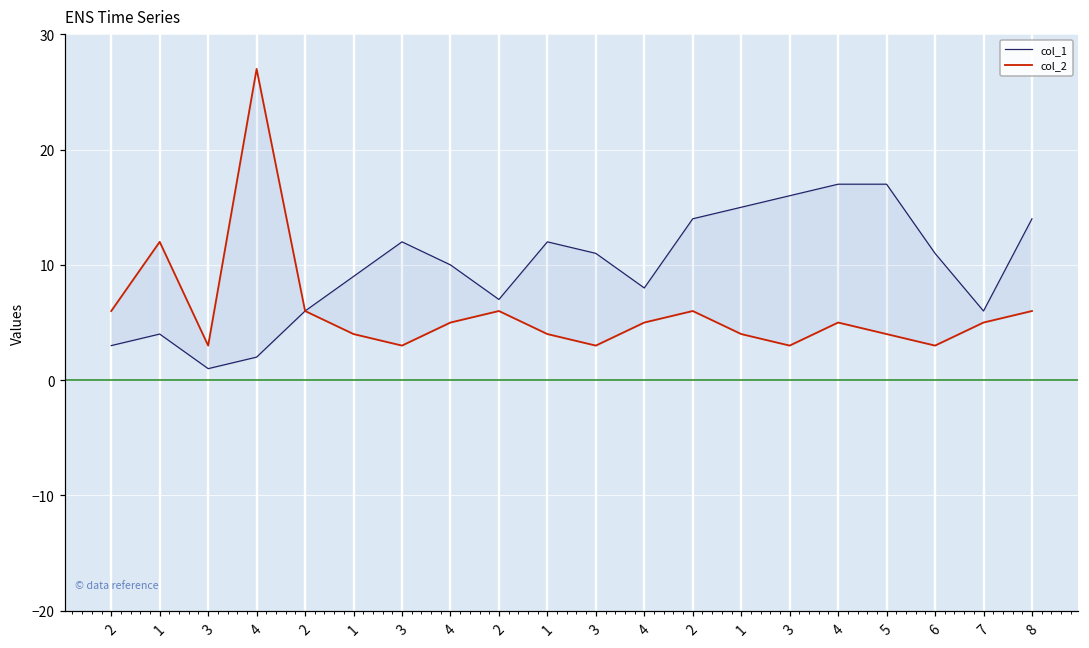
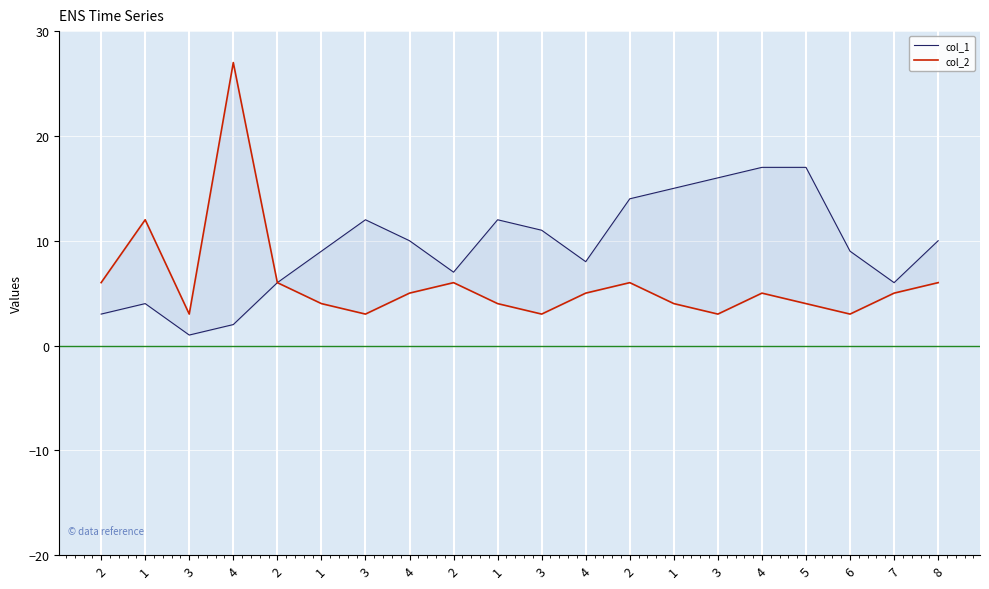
col_1, 6: 11 -> 9
col_1, 8: 14 -> 10
